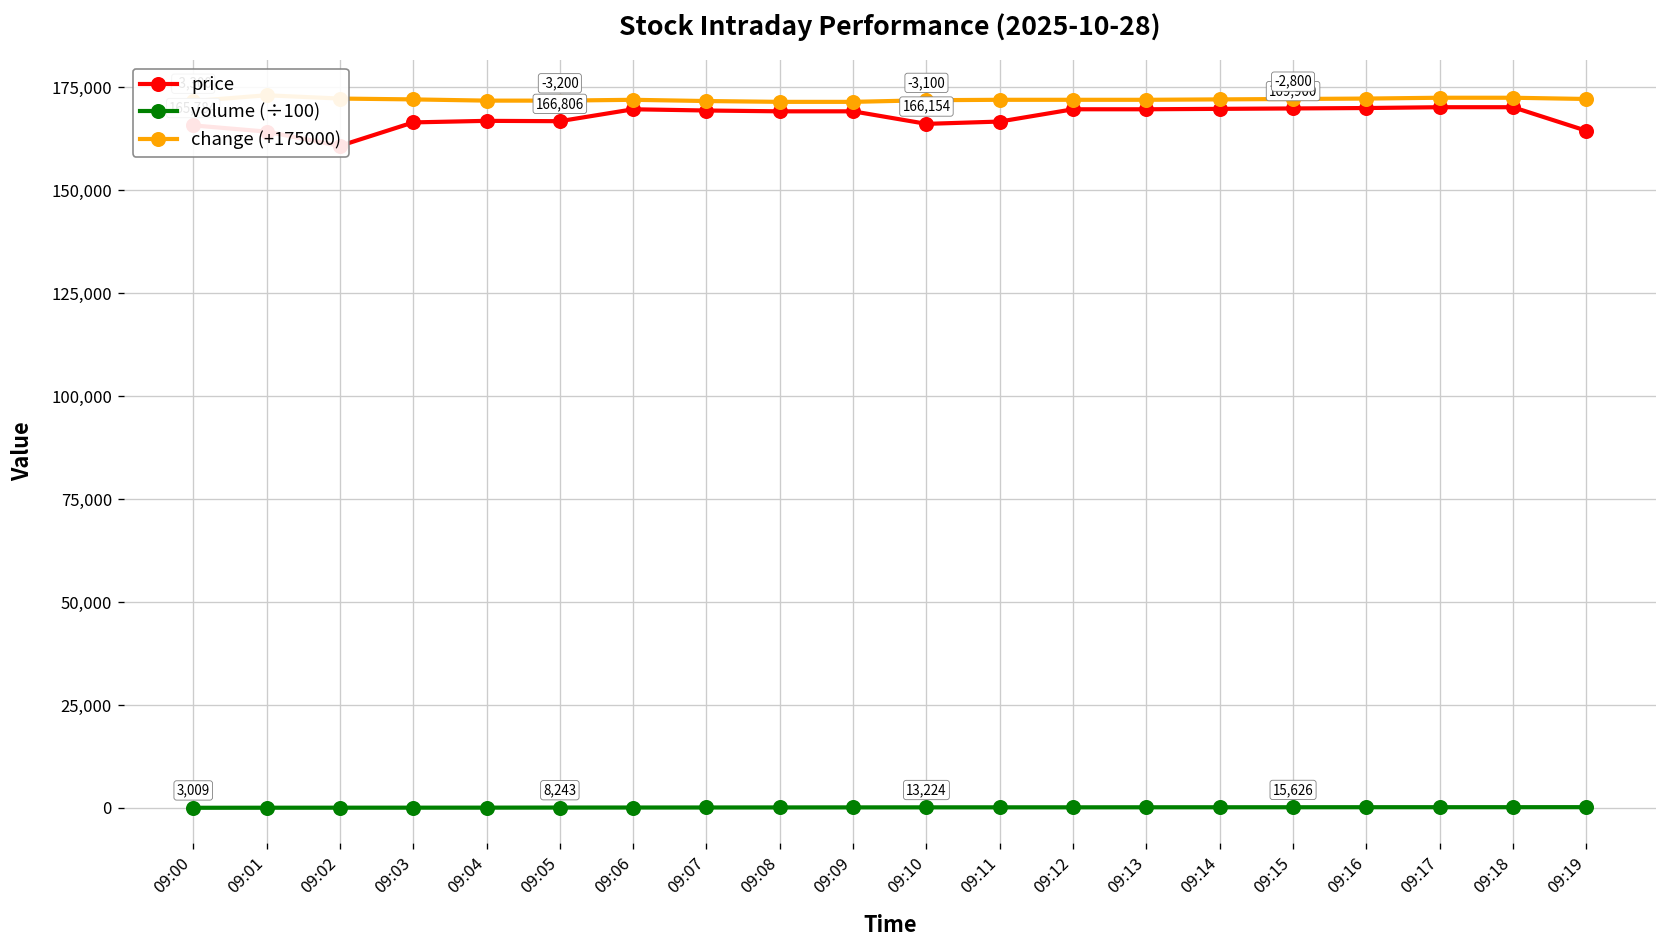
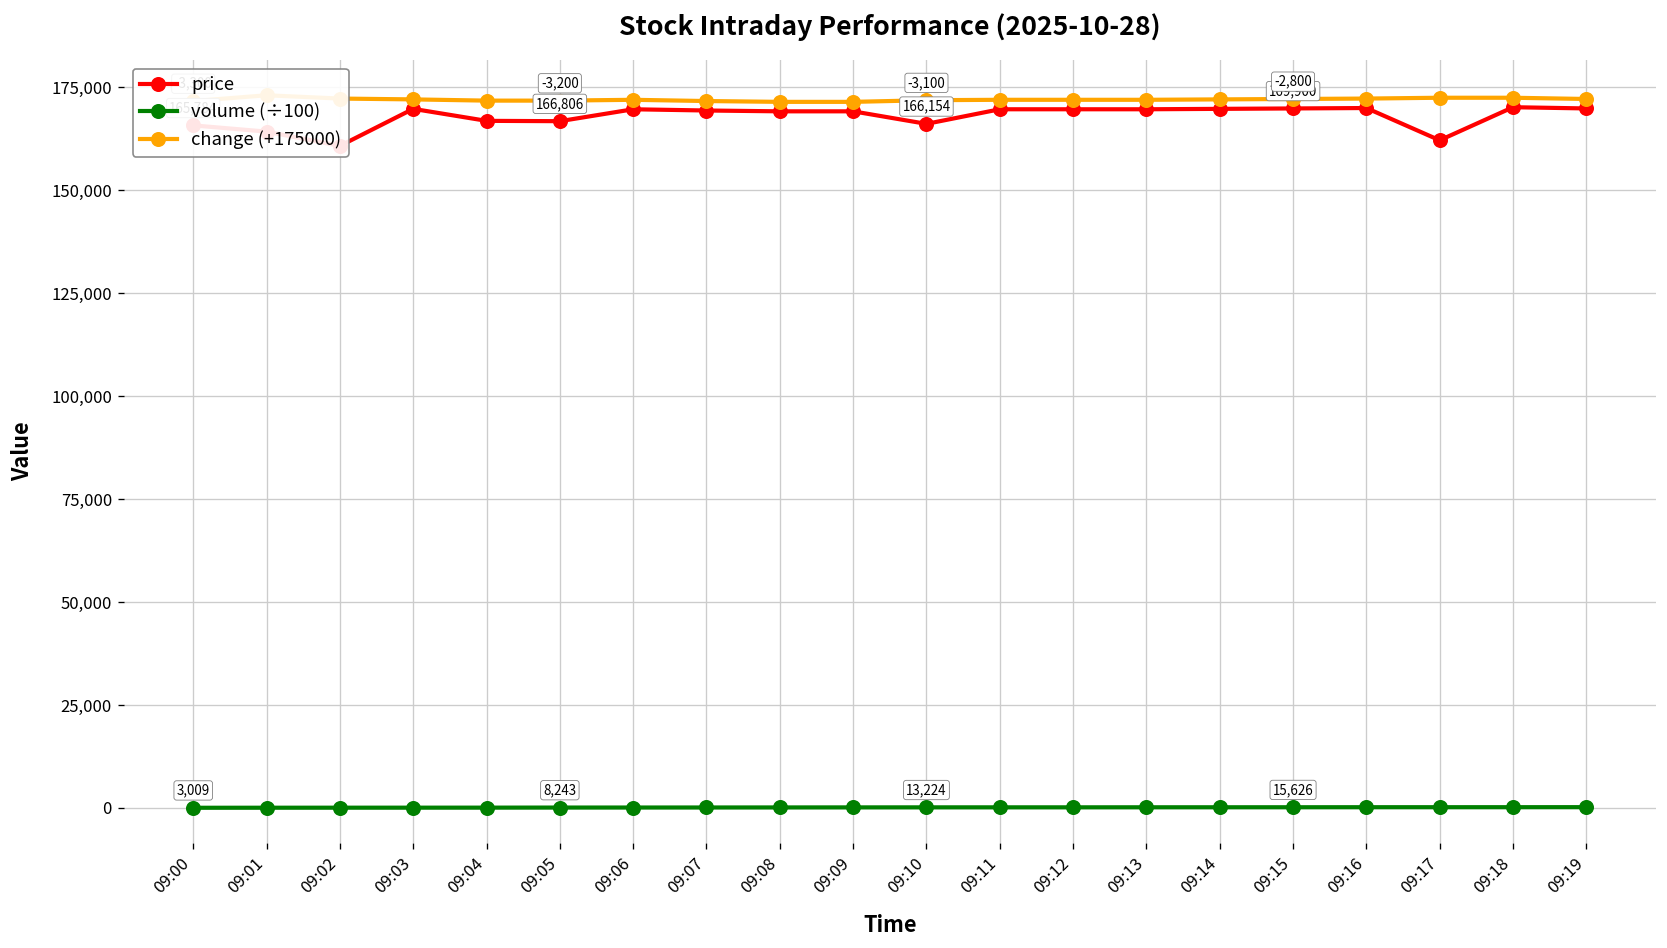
price, 09:03: 167,000 -> 170,000
price, 09:11: 167,000 -> 170,000
price, 09:17: 170,000 -> 162,000
price, 09:19: 164,000 -> 170,000
